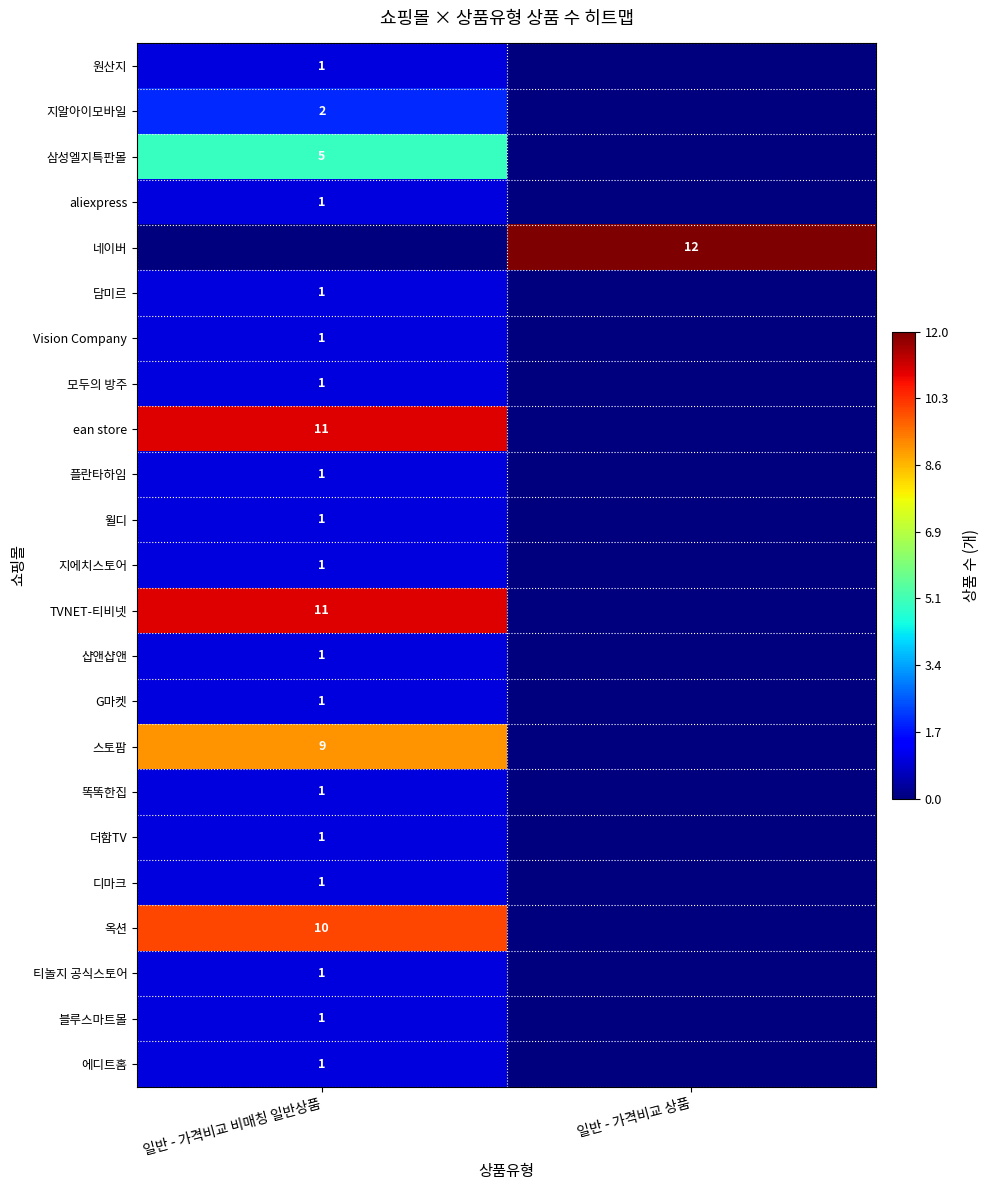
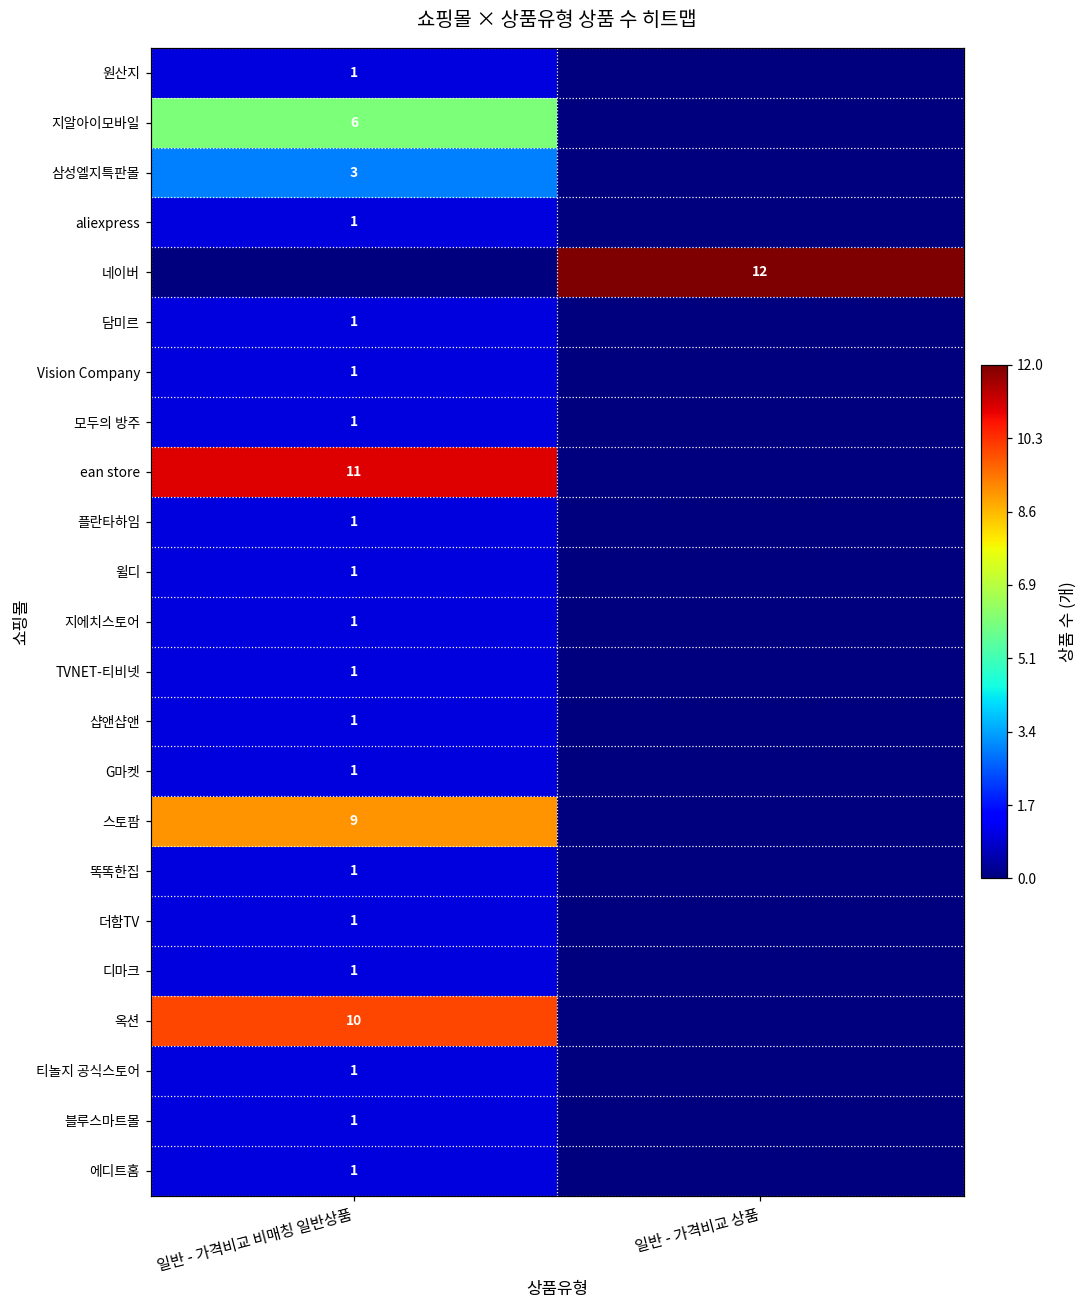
지알아이모바일, 일반 - 가격비교 비매칭 일반상품: 2 -> 6
삼성엘지특판몰, 일반 - 가격비교 비매칭 일반상품: 5 -> 3
TVNET-티비넷, 일반 - 가격비교 비매칭 일반상품: 11 -> 1
